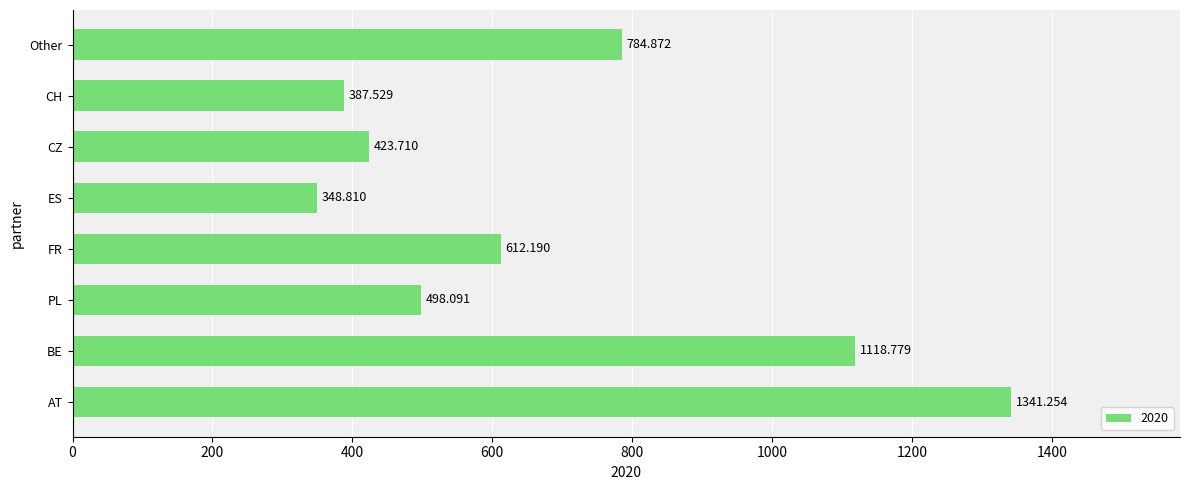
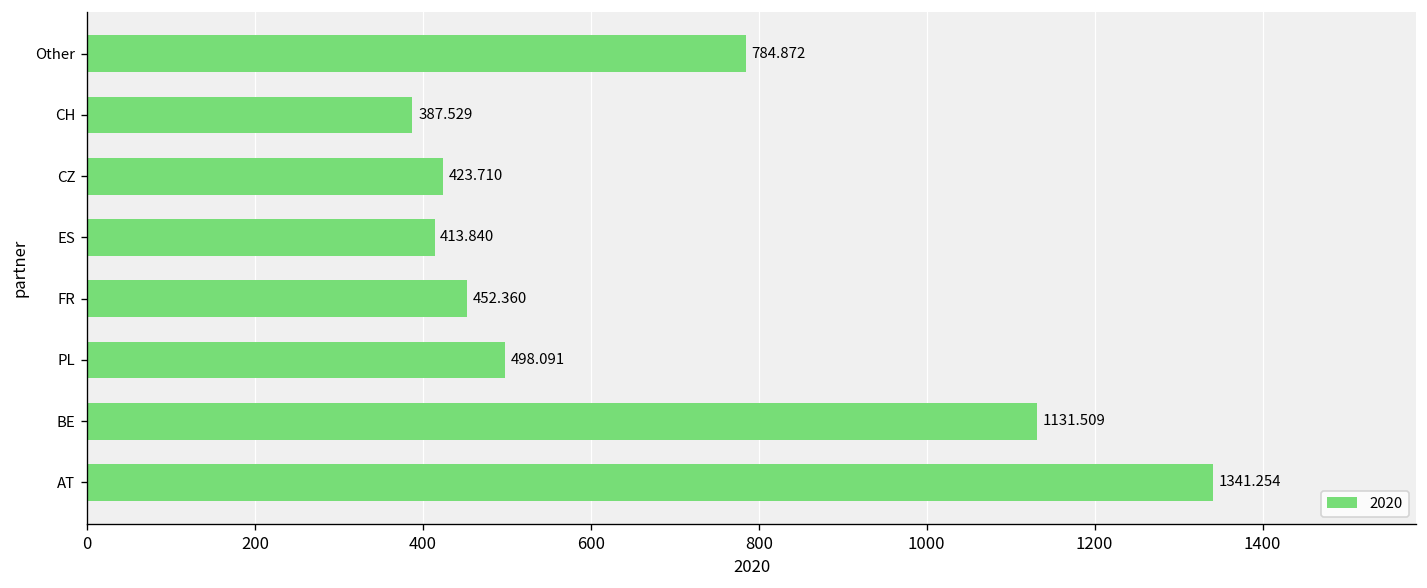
ES: 348.810 -> 413.840
FR: 612.190 -> 452.360
BE: 1118.779 -> 1131.509
